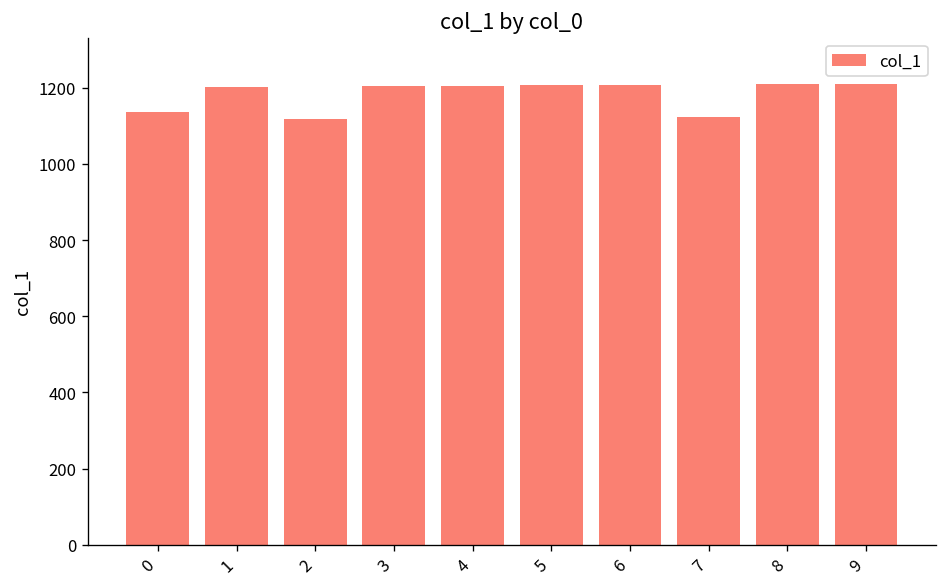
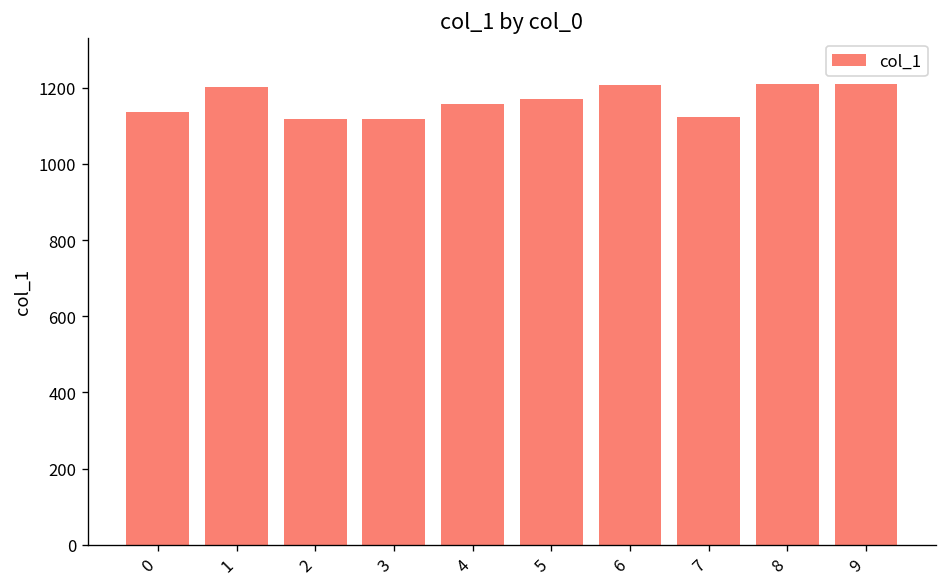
3: 1200 -> 1120
4: 1210 -> 1160
5: 1210 -> 1170
